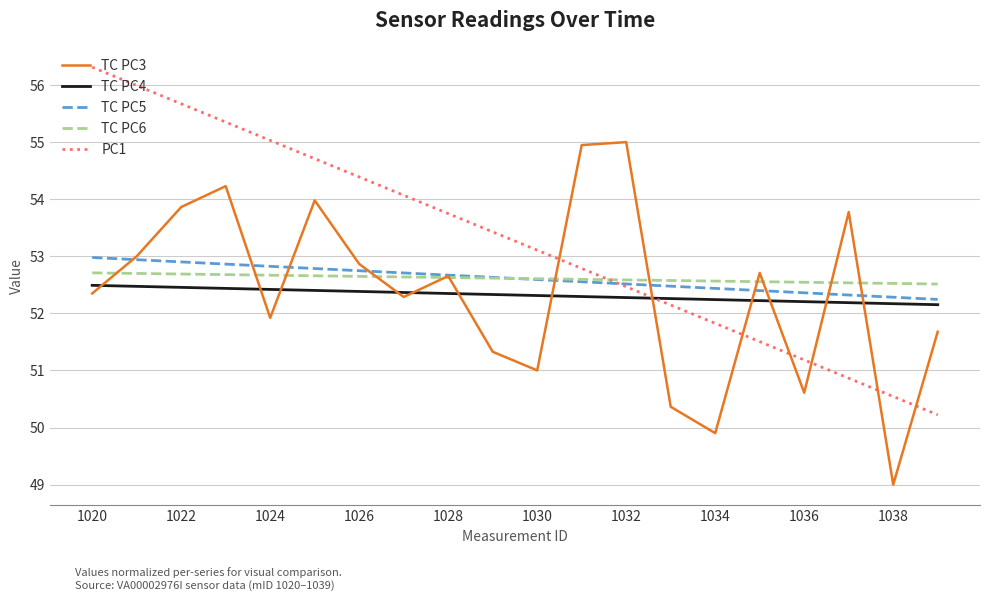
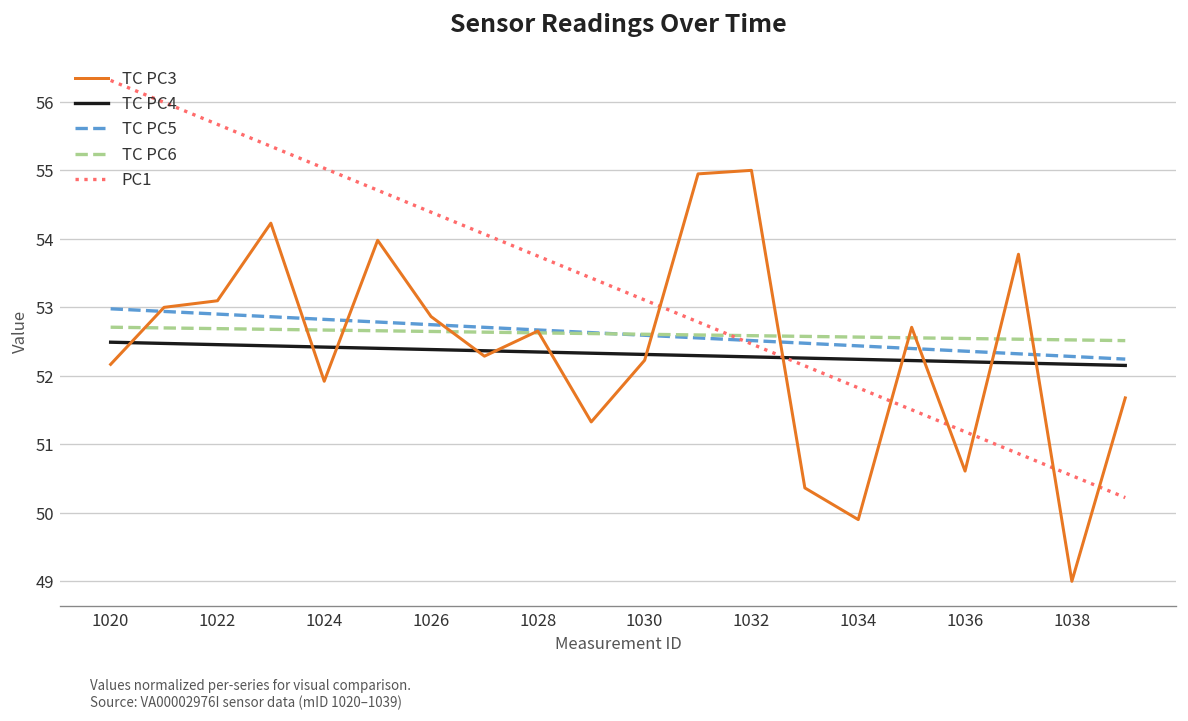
TC PC3, 1020: 52.3 -> 52.2
TC PC3, 1022: 53.9 -> 53.1
TC PC3, 1030: 51.0 -> 52.2
